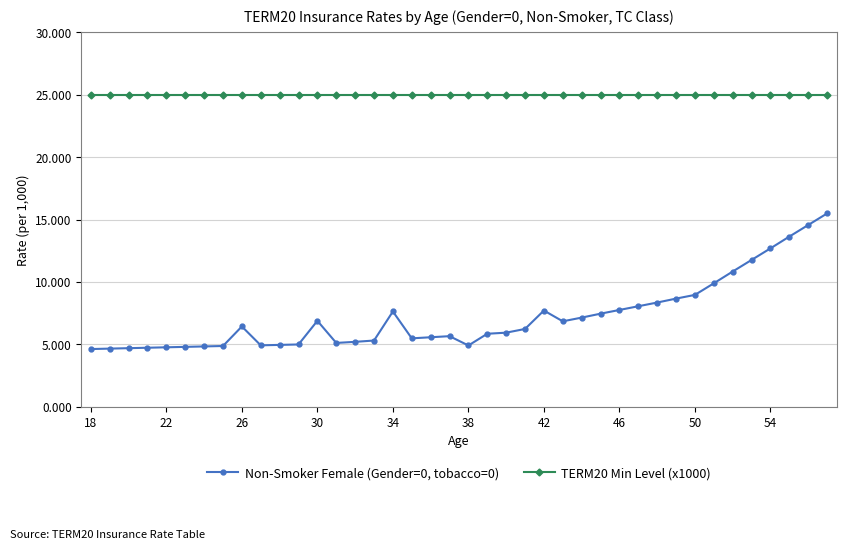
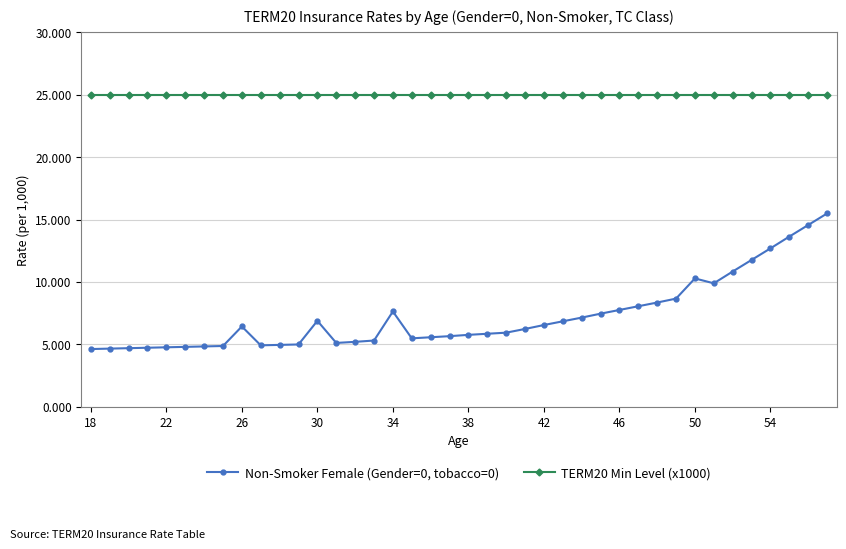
Non-Smoker Female (Gender=0, tobacco=0), 38: 4.9 -> 5.8
Non-Smoker Female (Gender=0, tobacco=0), 42: 7.7 -> 6.5
Non-Smoker Female (Gender=0, tobacco=0), 50: 9.0 -> 10.3
